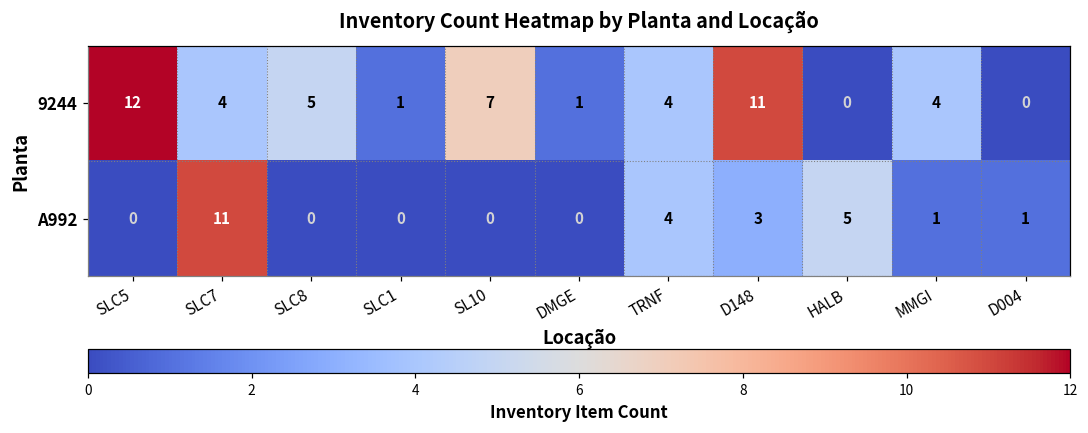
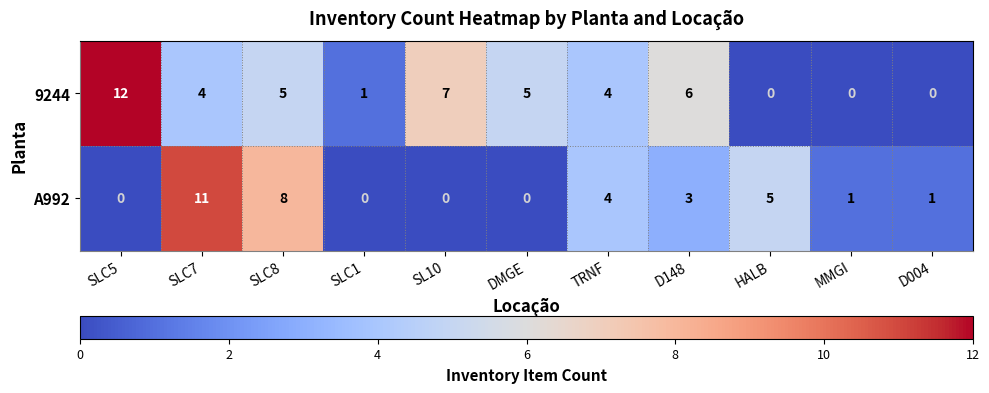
9244, DMGE: 1 -> 5
9244, D148: 11 -> 6
9244, MMGI: 4 -> 0
A992, SLC8: 0 -> 8
